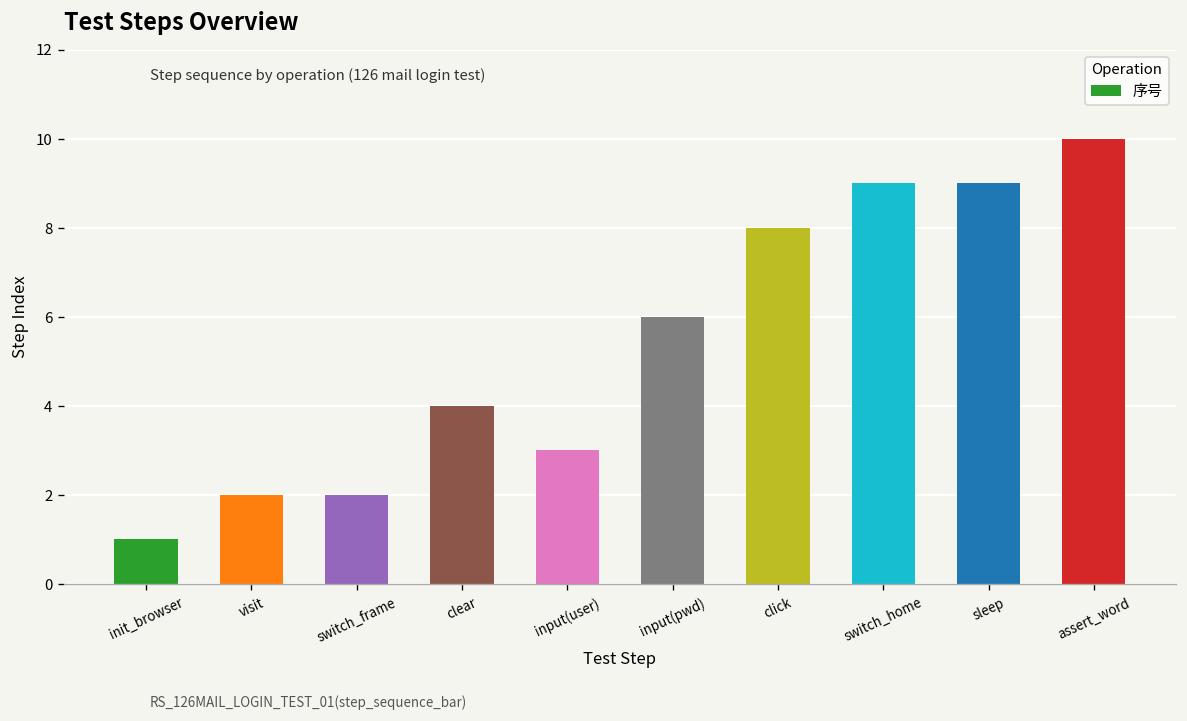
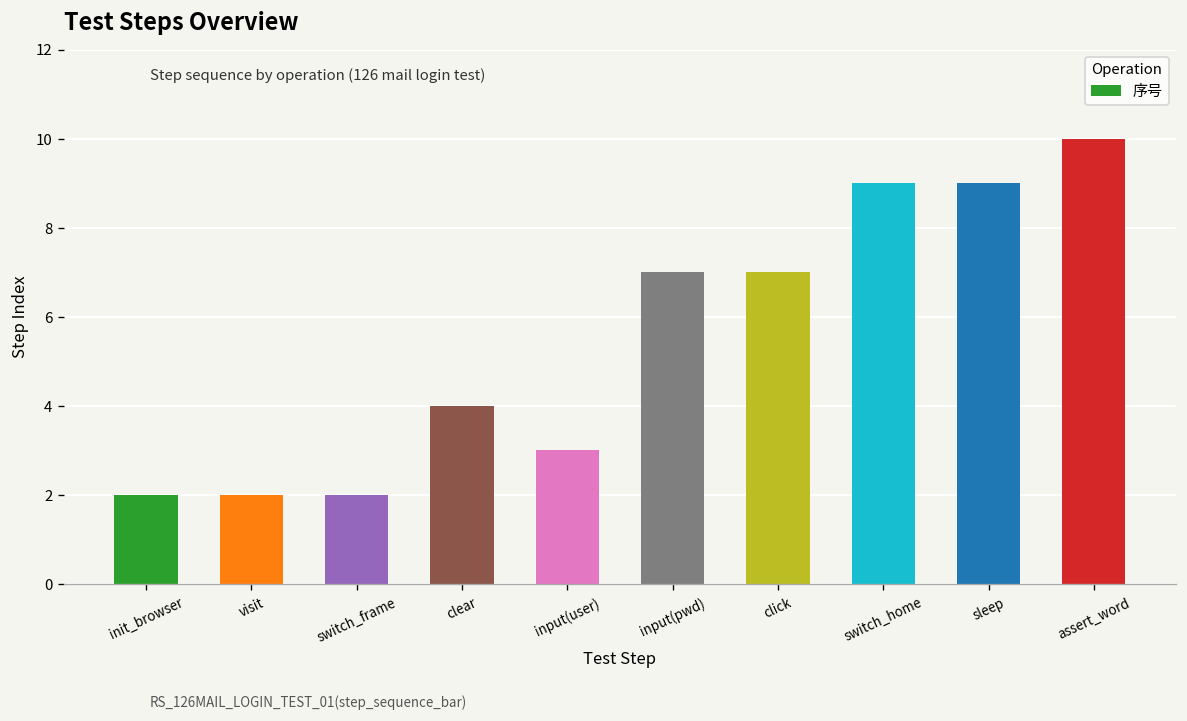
init_browser: 1 -> 2
input(pwd): 6 -> 7
click: 8 -> 7
